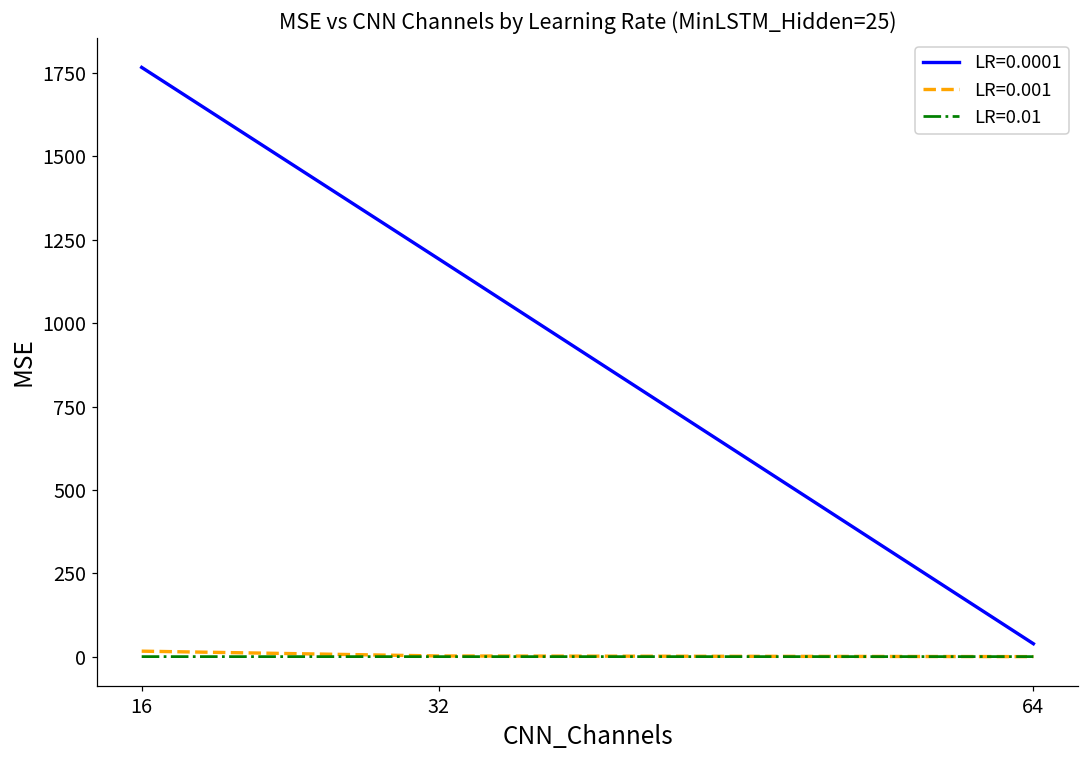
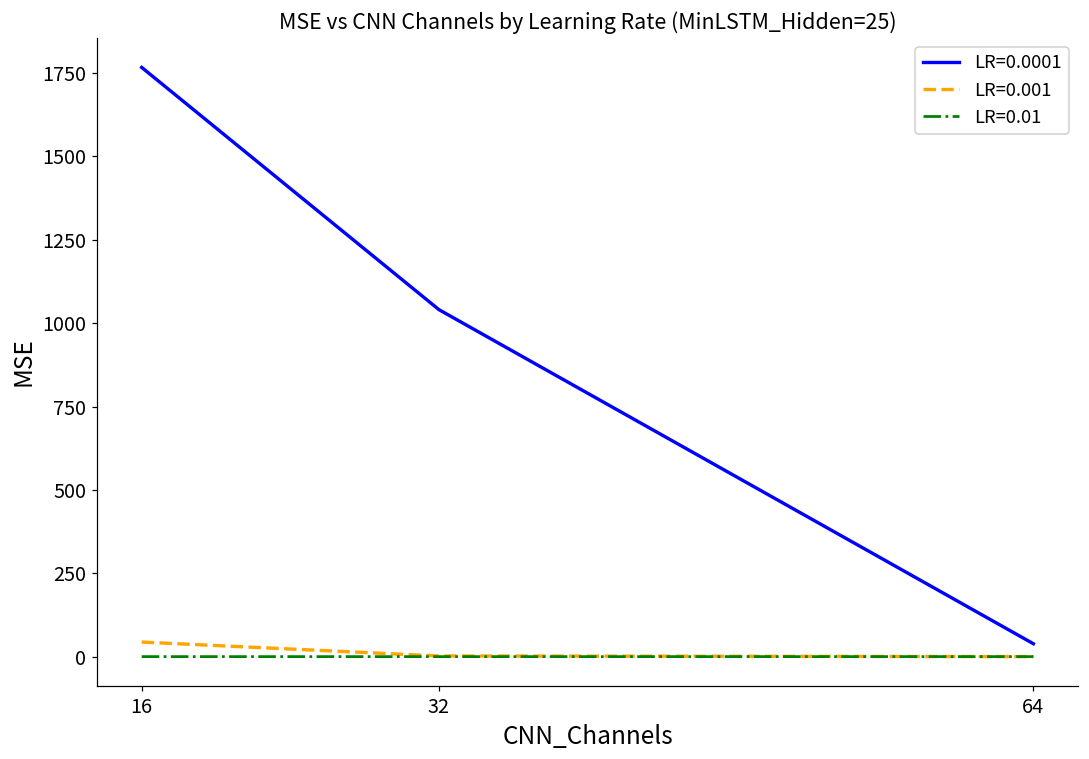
LR=0.001, 16: 20 -> 40
LR=0.0001, 32: 1190 -> 1040
